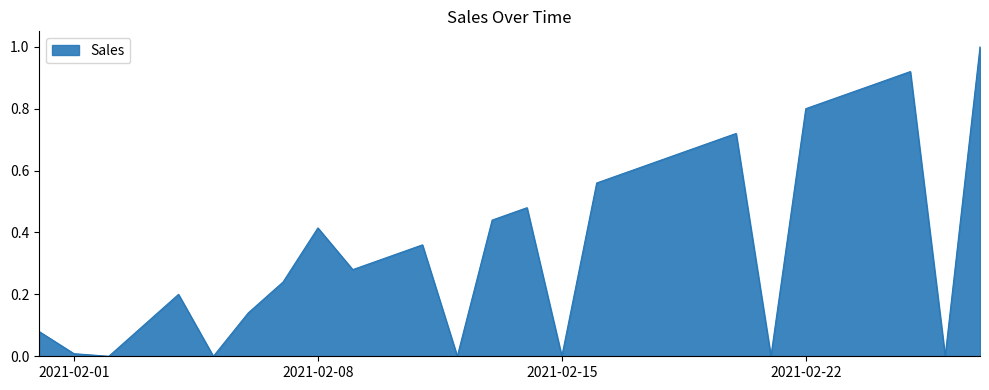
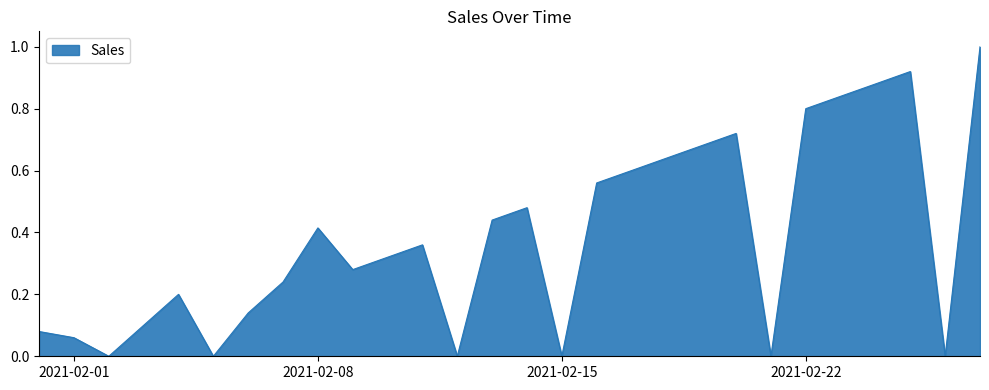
2021-02-01: 0.01 -> 0.06
